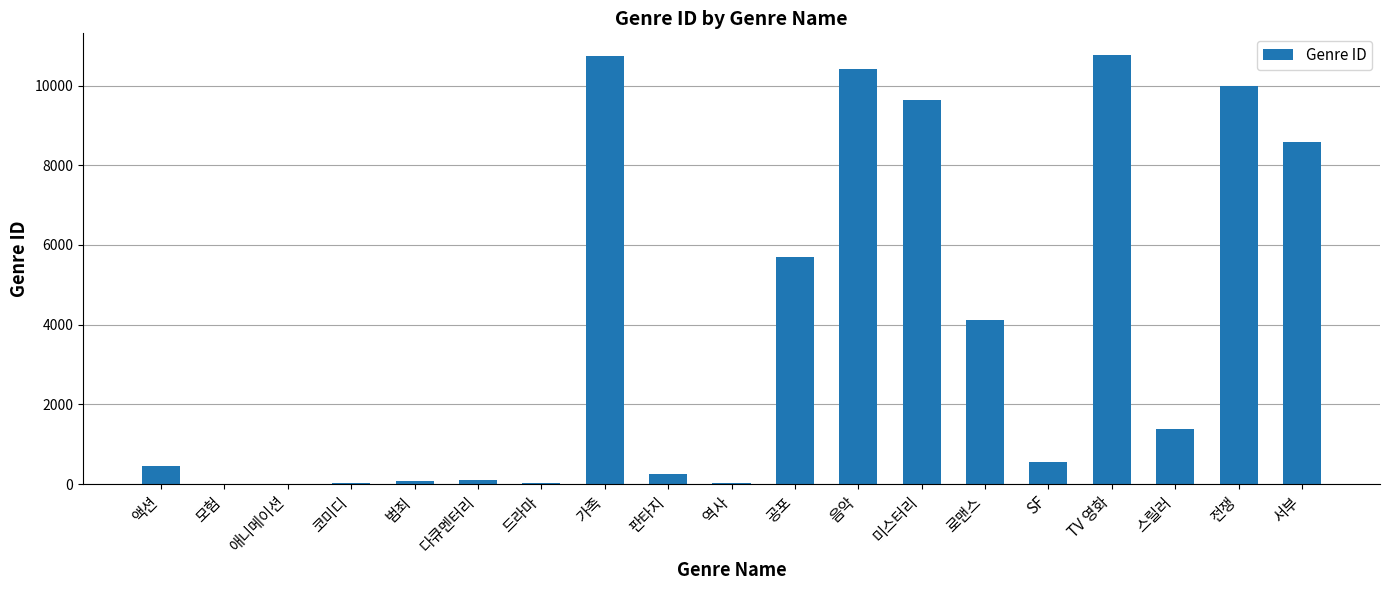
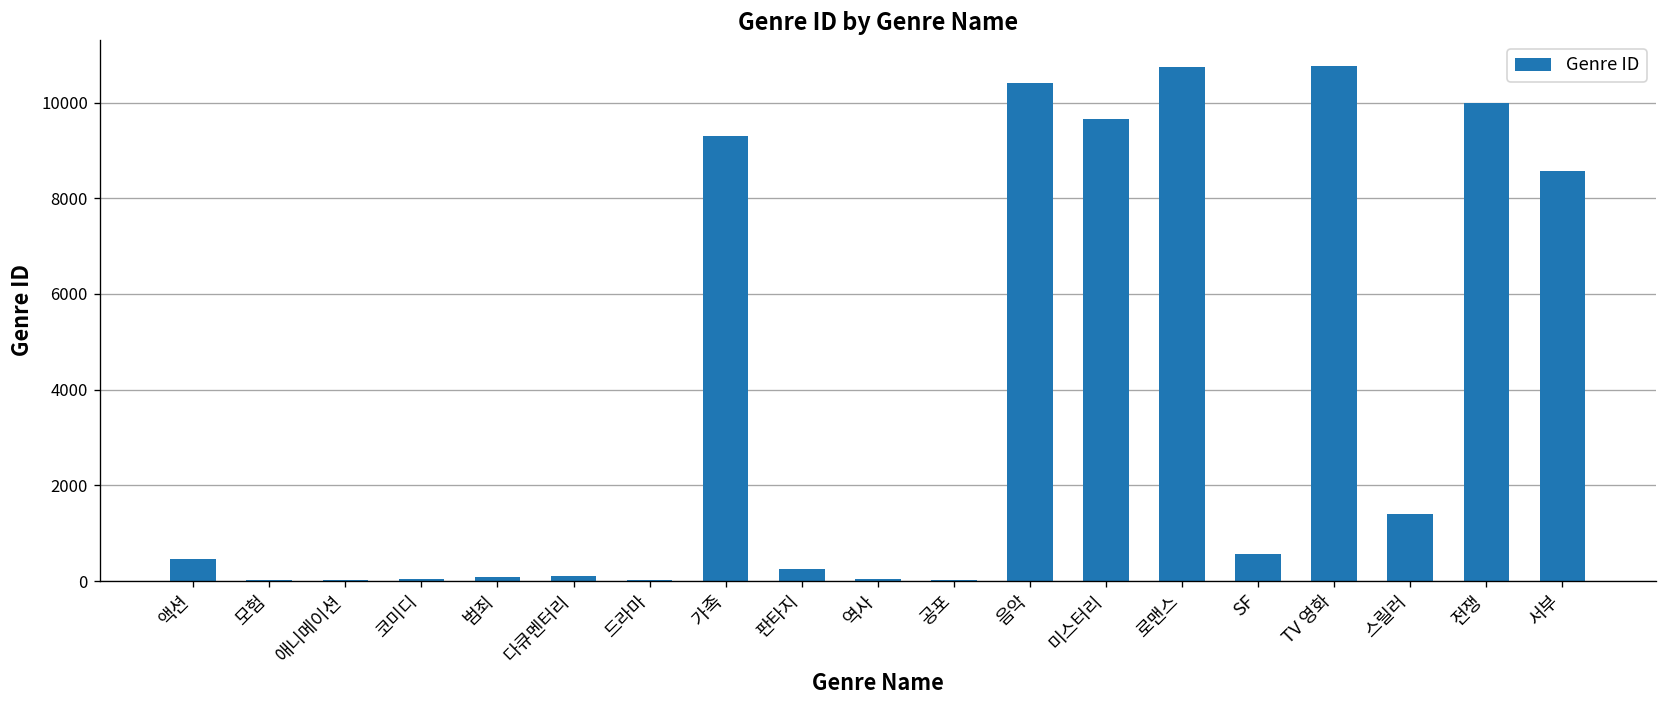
가족: 10800 -> 9300
공포: 5700 -> 0
로맨스: 4100 -> 10700
